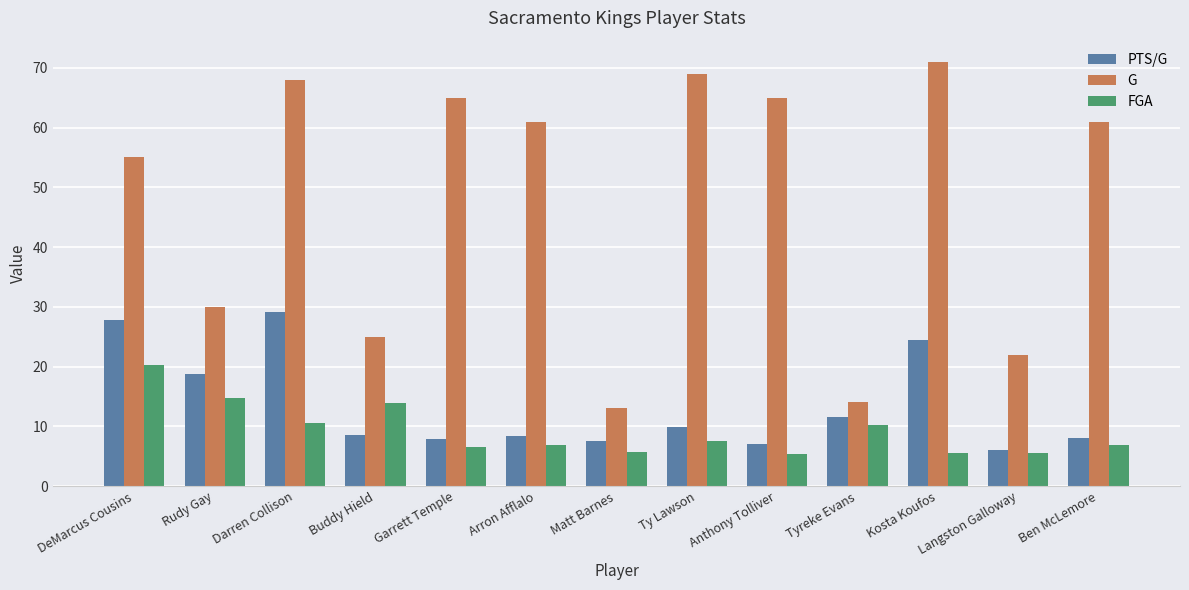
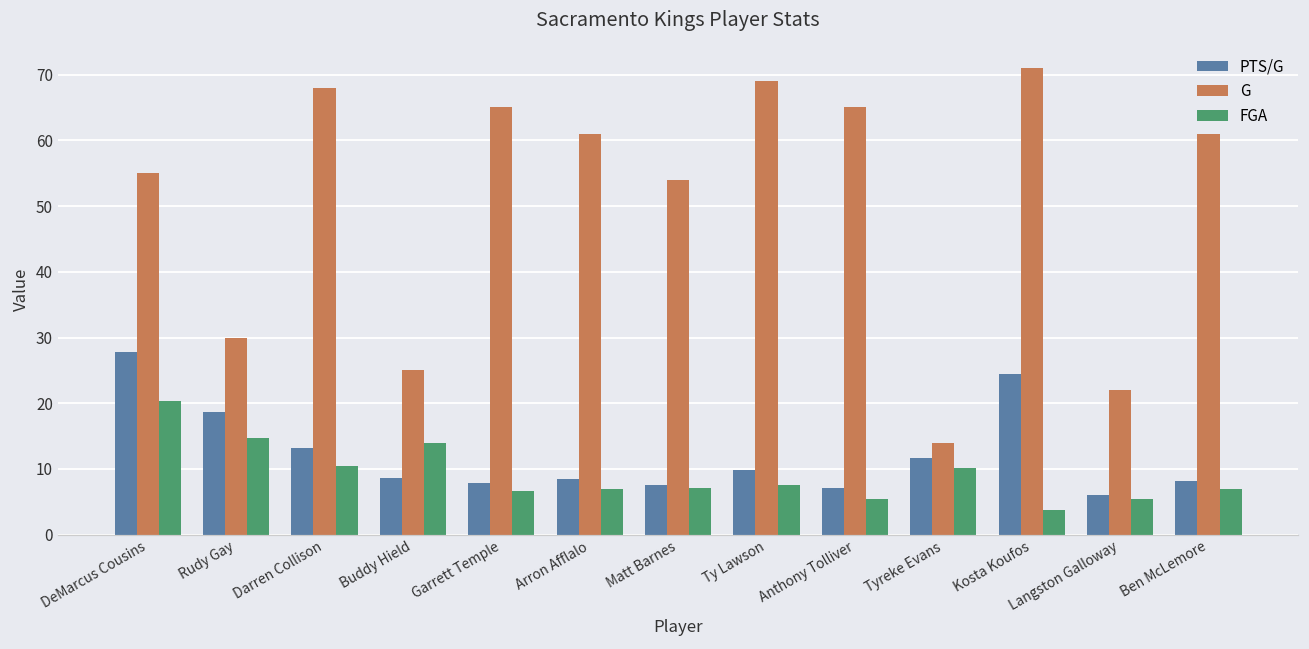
PTS/G, Darren Collison: 29 -> 13
G, Matt Barnes: 13 -> 54
FGA, Matt Barnes: 6 -> 7
FGA, Kosta Koufos: 6 -> 4
